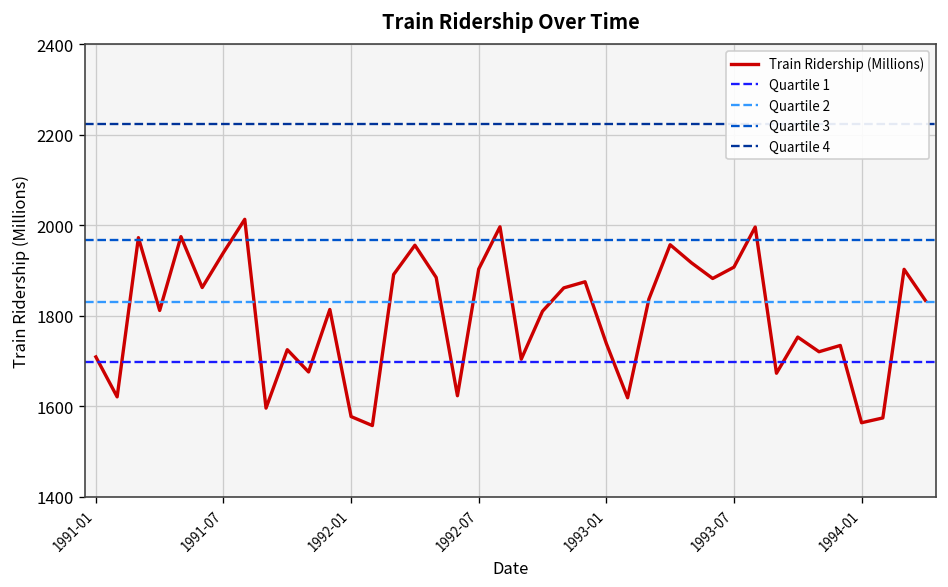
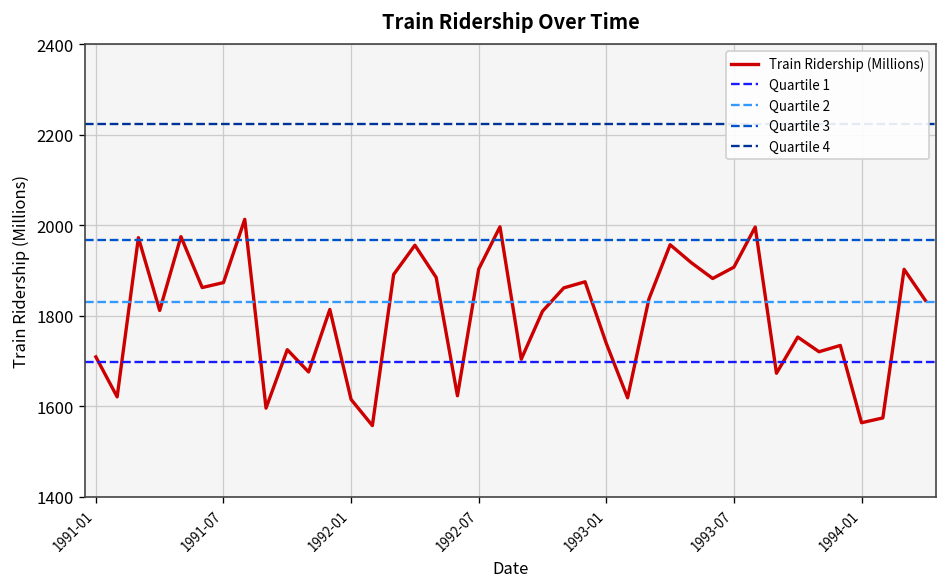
1991-07: 1940 -> 1870
1992-01: 1580 -> 1610
